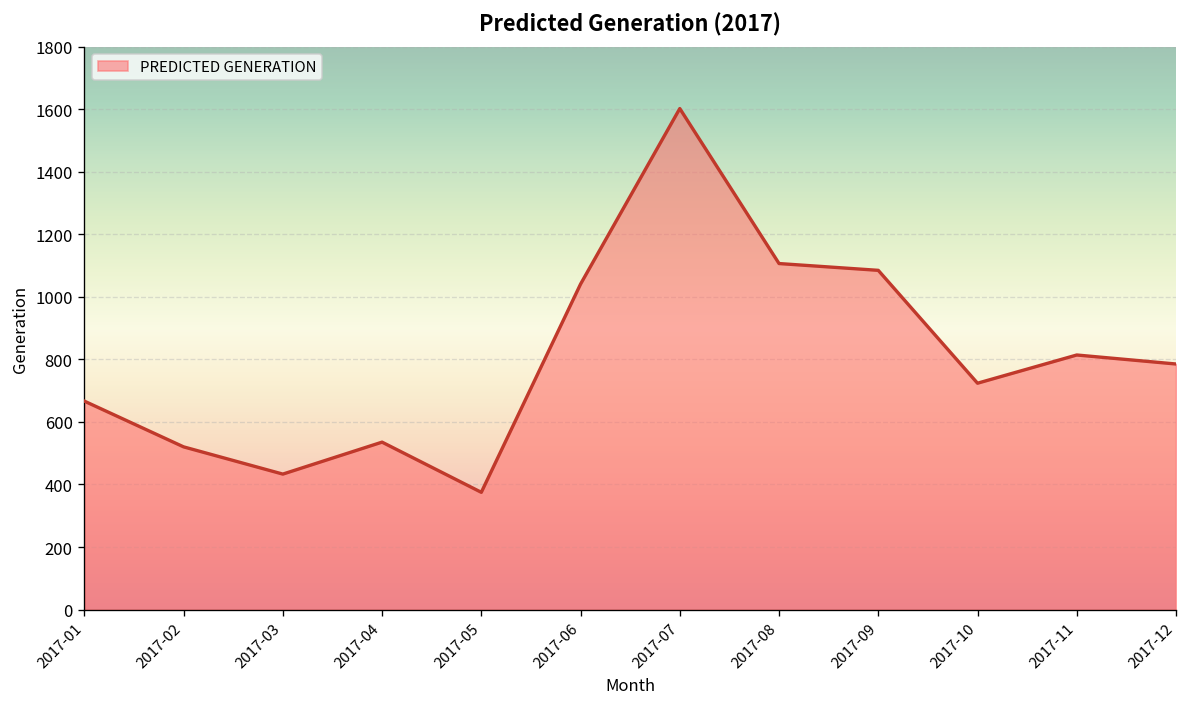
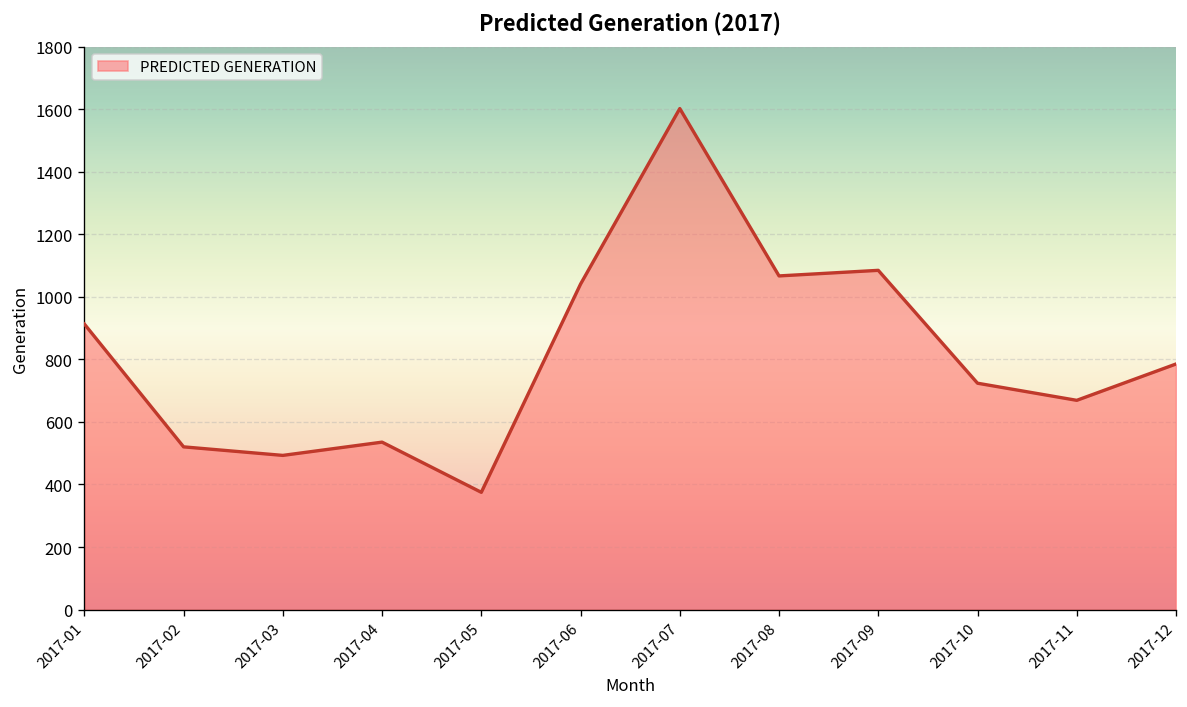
2017-01: 670 -> 910
2017-03: 430 -> 490
2017-08: 1110 -> 1070
2017-11: 810 -> 670
